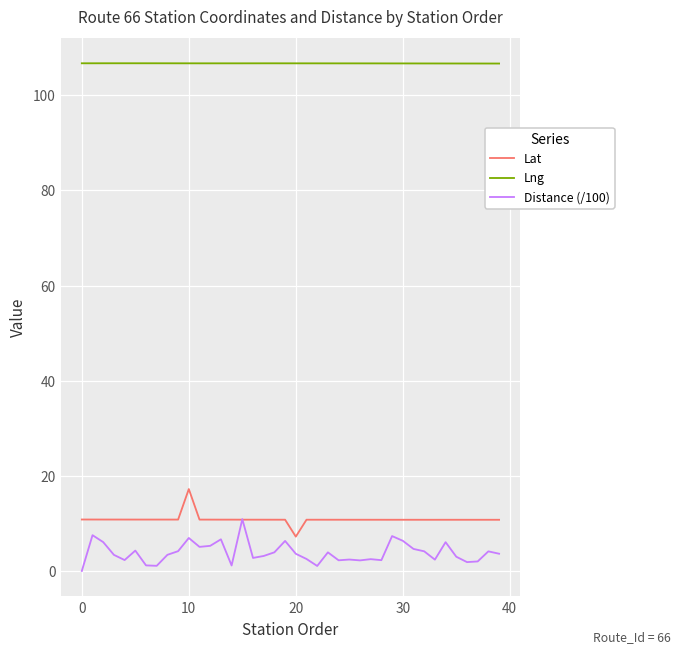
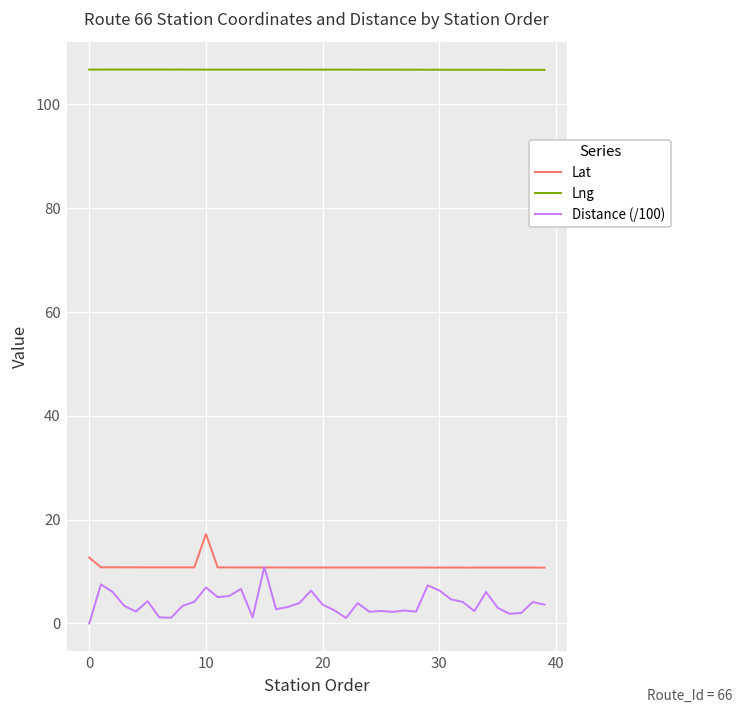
Lat, 0: 11 -> 13
Lat, 20: 7 -> 11
